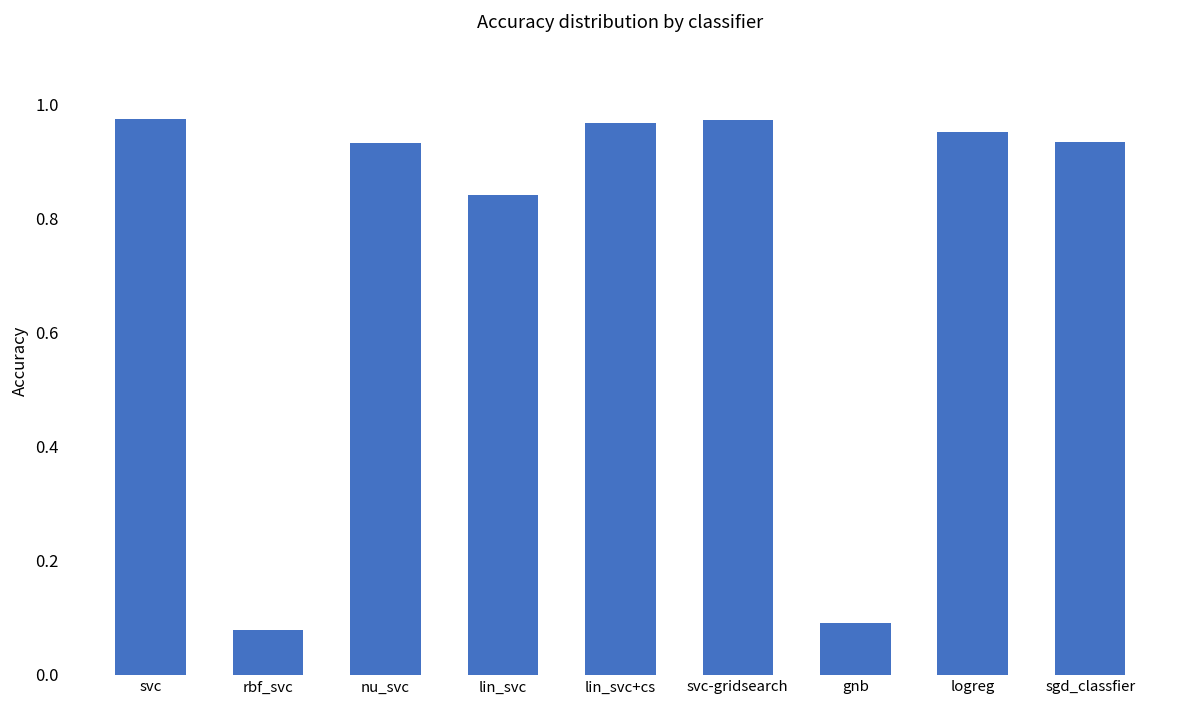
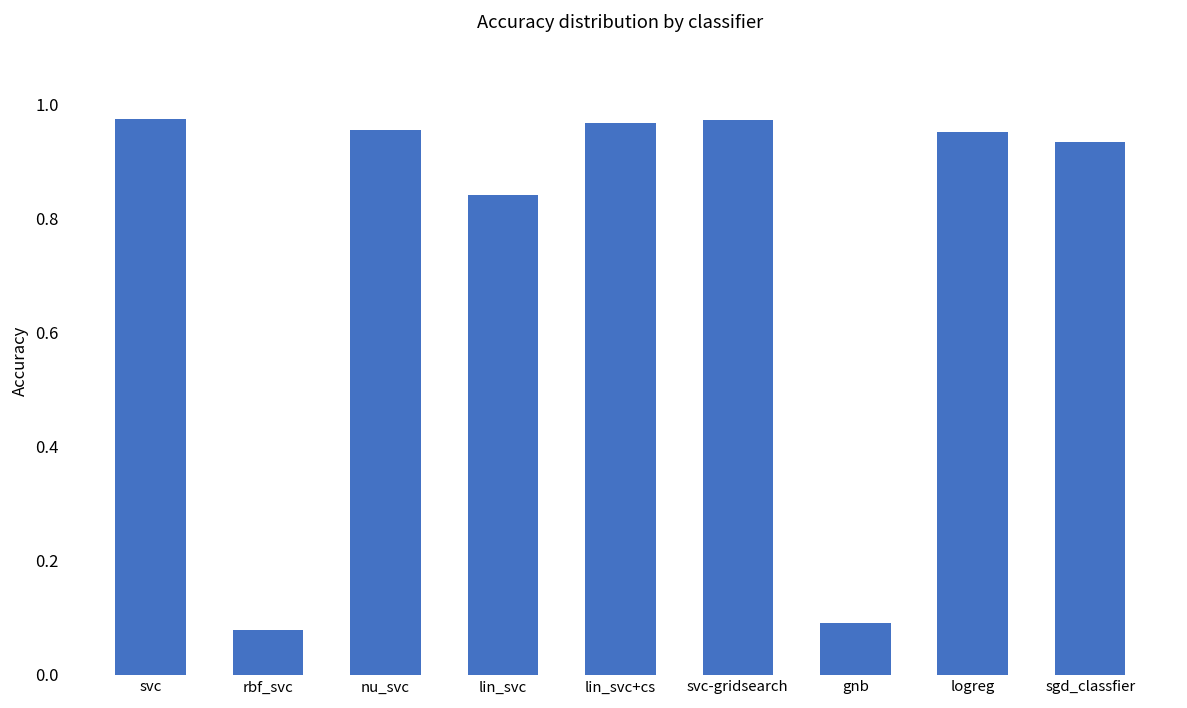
nu_svc: 0.93 -> 0.95
